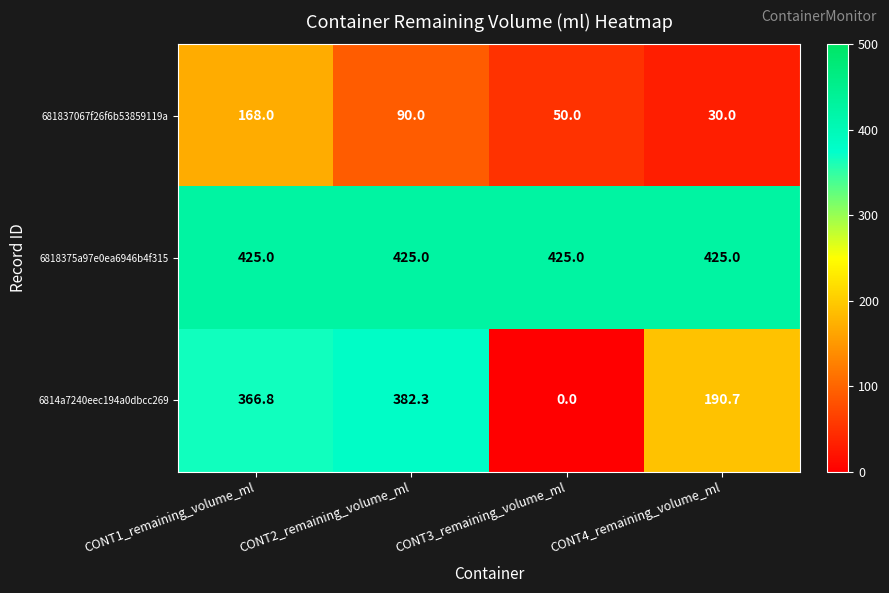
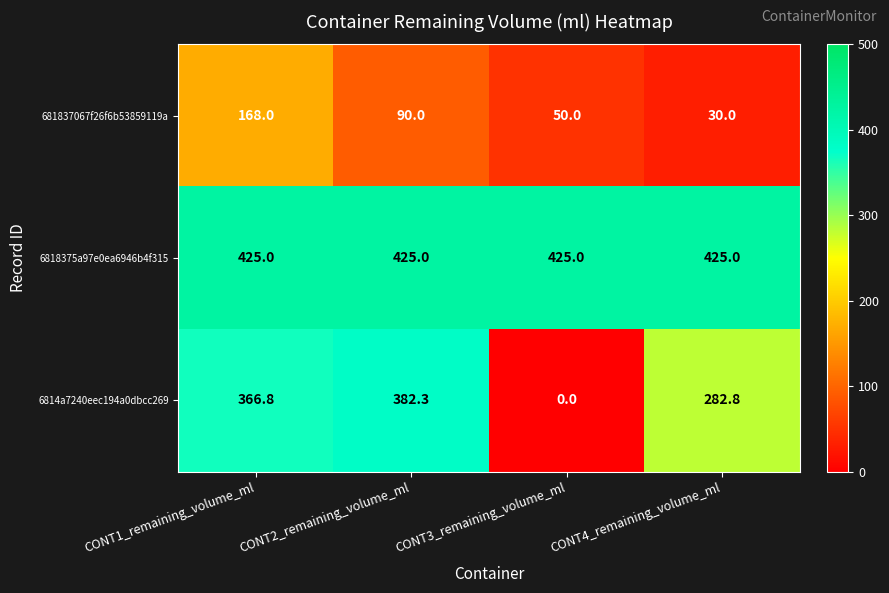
6814a7240eec194a0dbcc269, CONT4_remaining_volume_ml: 190.7 -> 282.8
